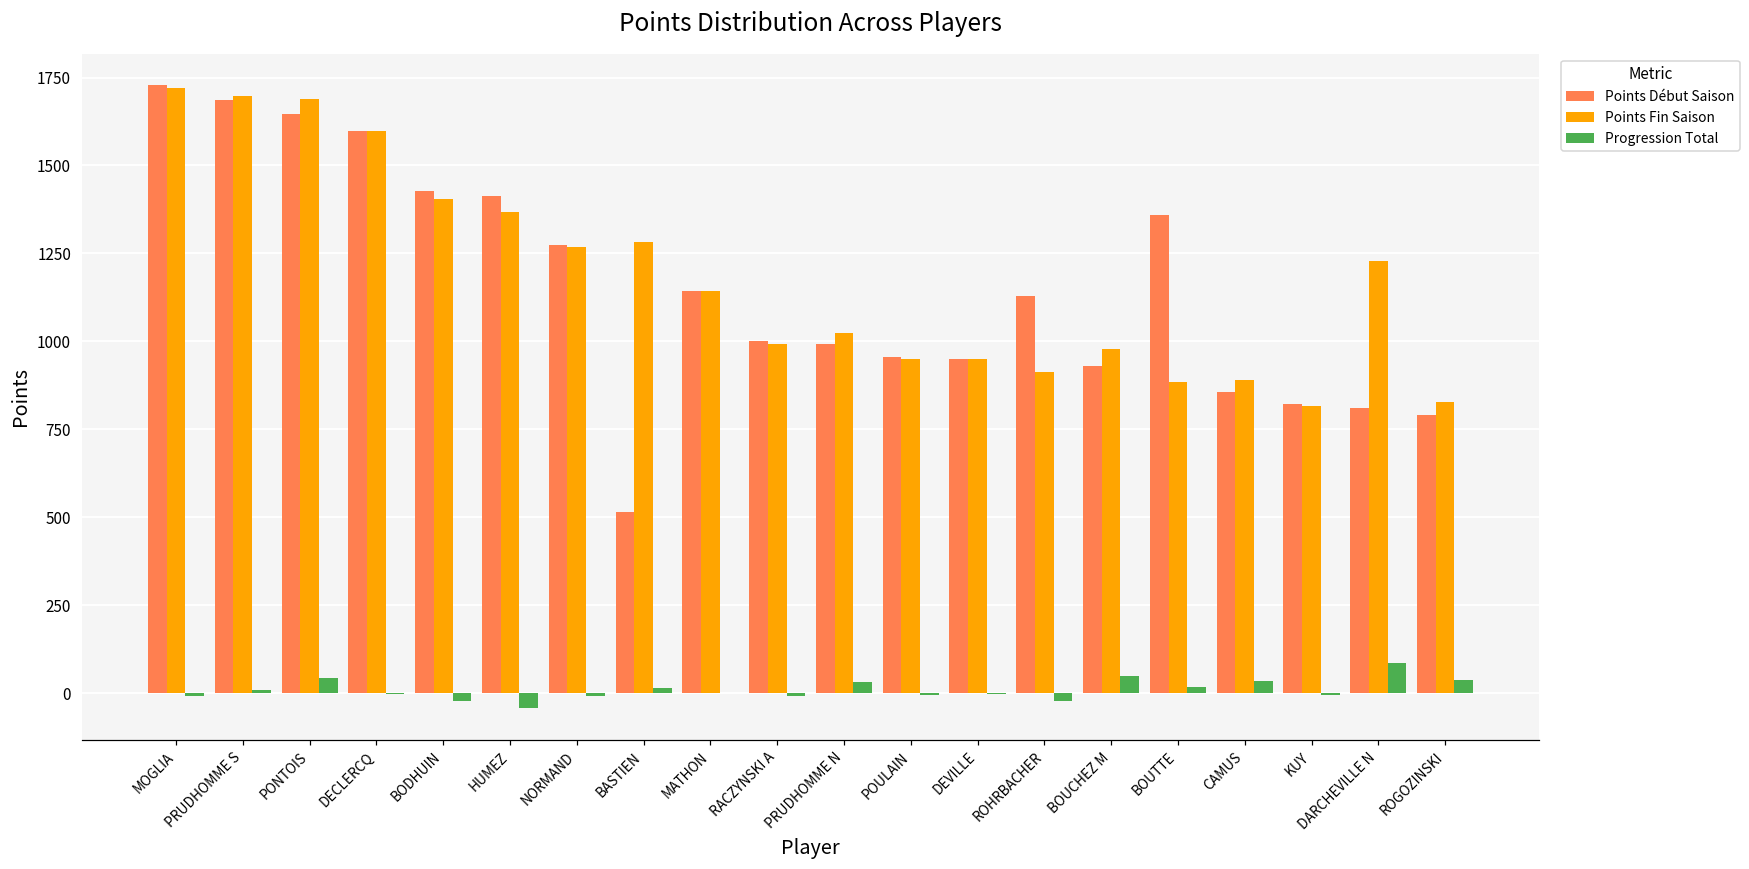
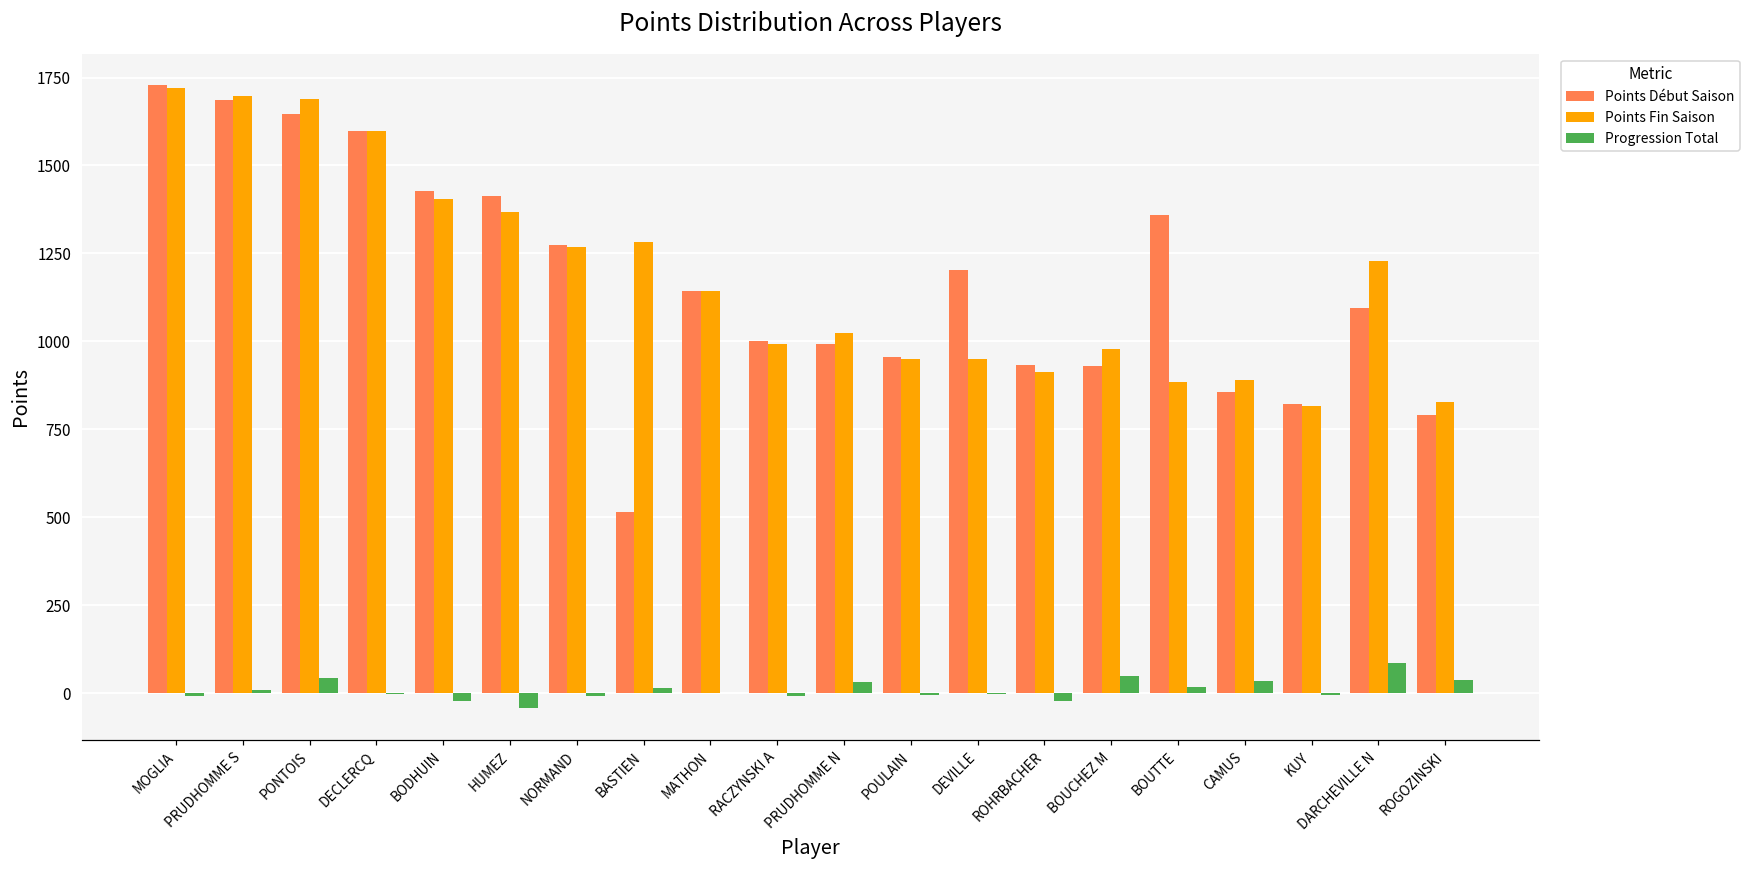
Points Début Saison, DEVILLE: 950 -> 1200
Points Début Saison, ROHRBACHER: 1130 -> 930
Points Début Saison, DARCHEVILLE N: 810 -> 1100
